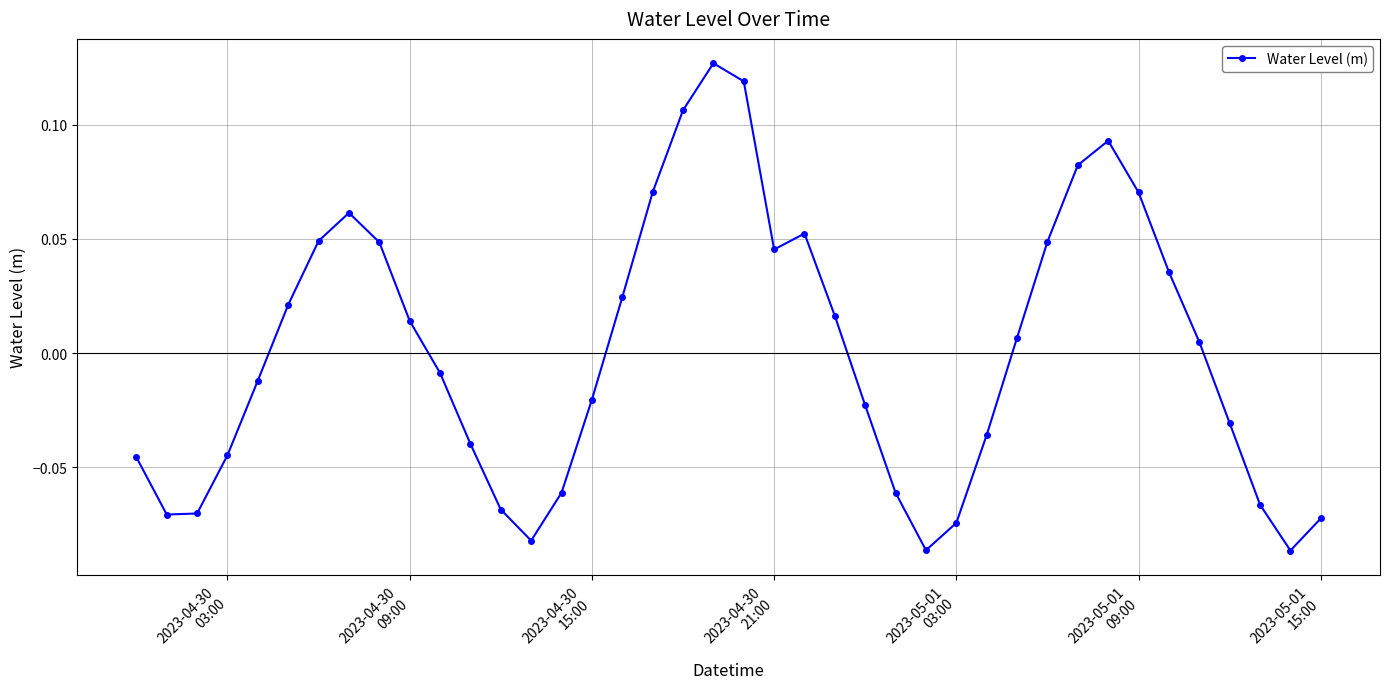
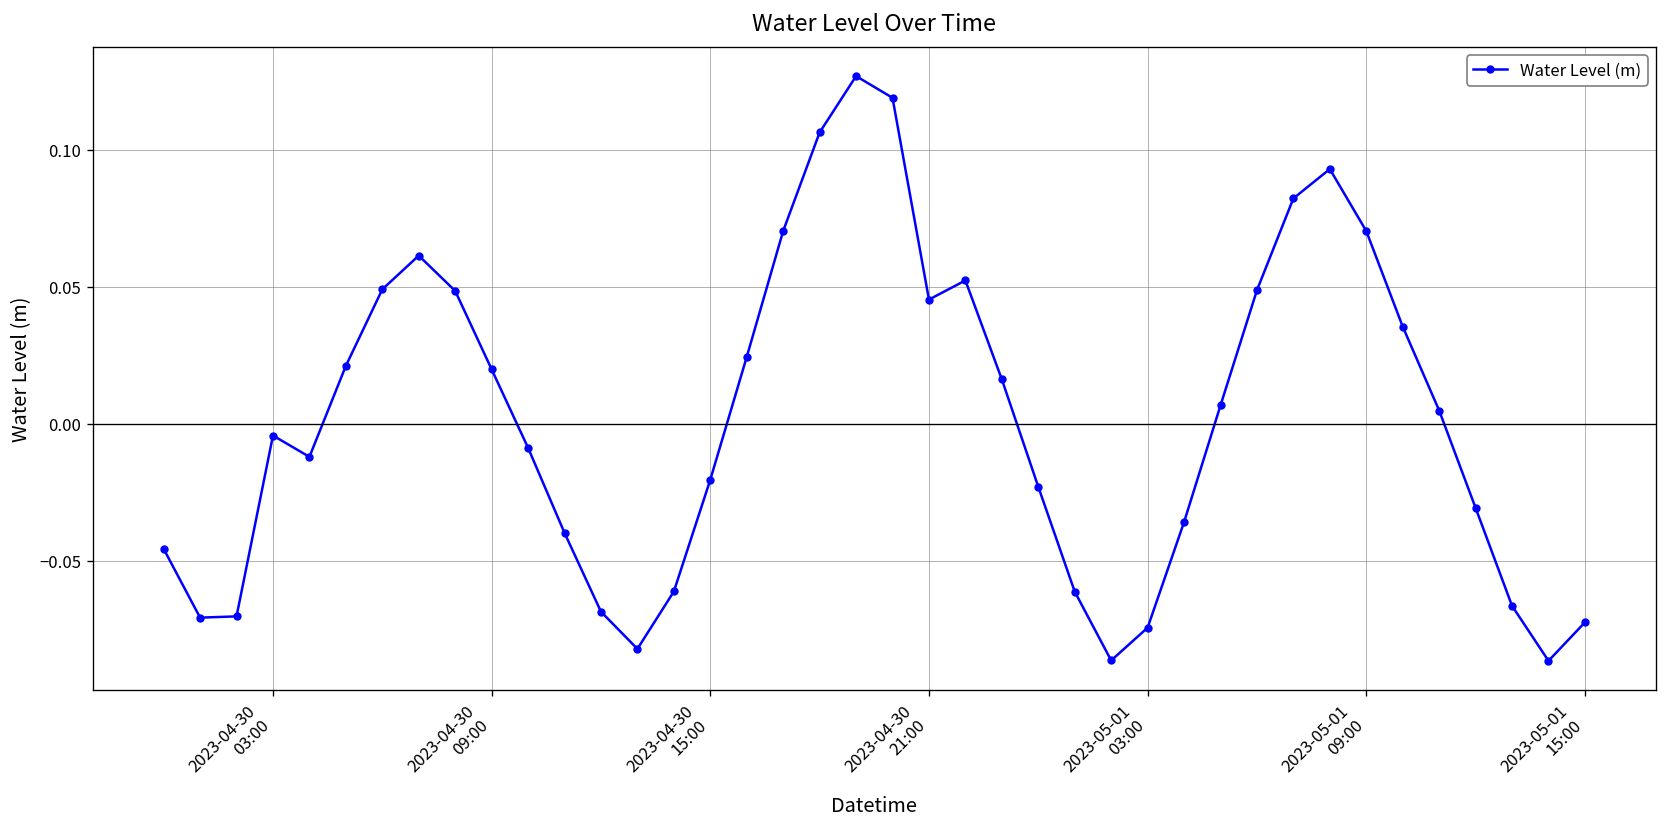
2023-04-30 03:00: -0.045 -> -0.004
2023-04-30 09:00: 0.014 -> 0.020
